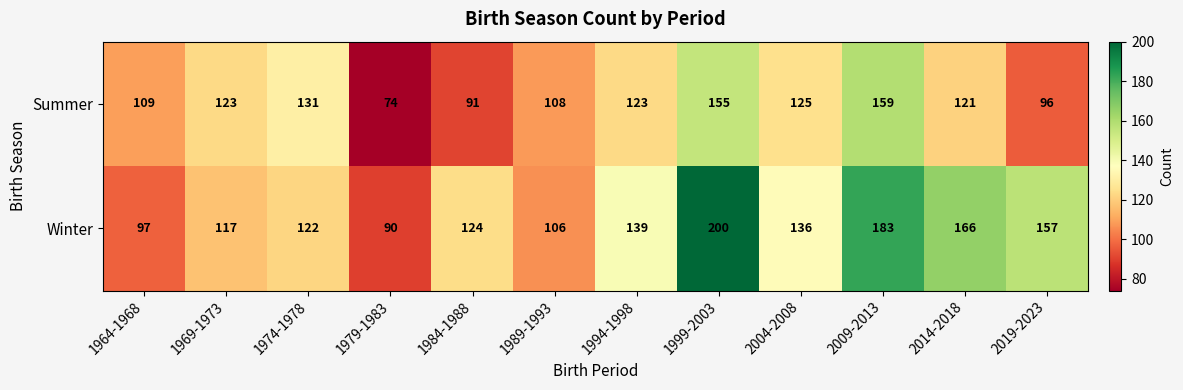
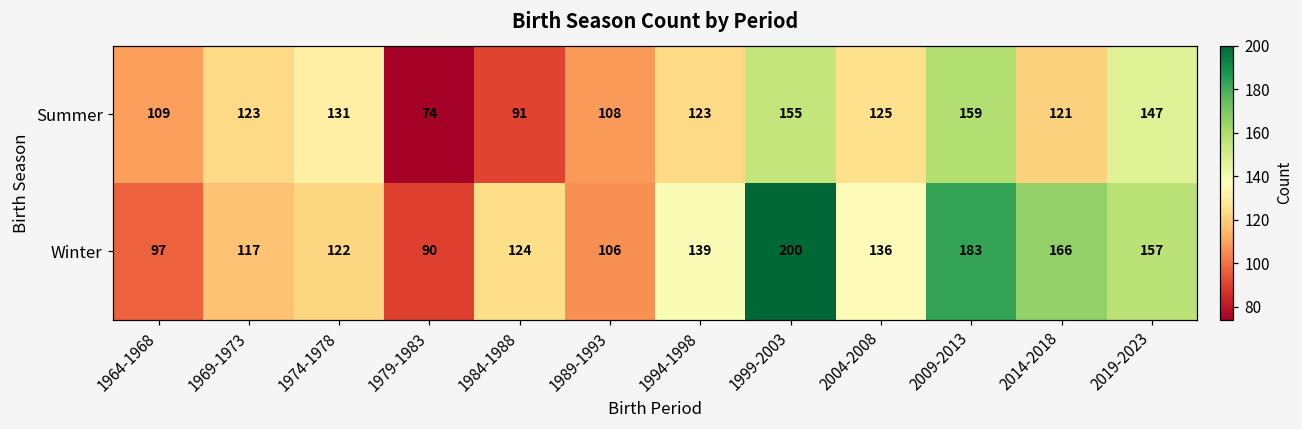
Summer, 2019-2023: 96 -> 147
